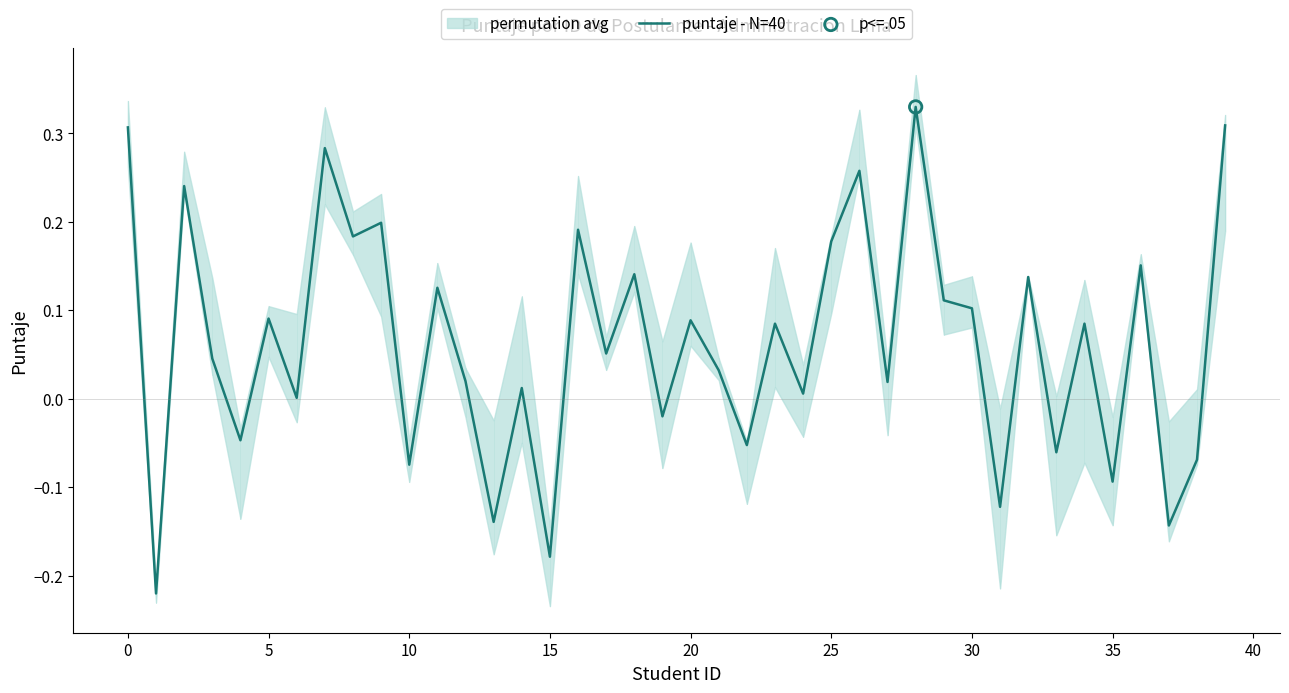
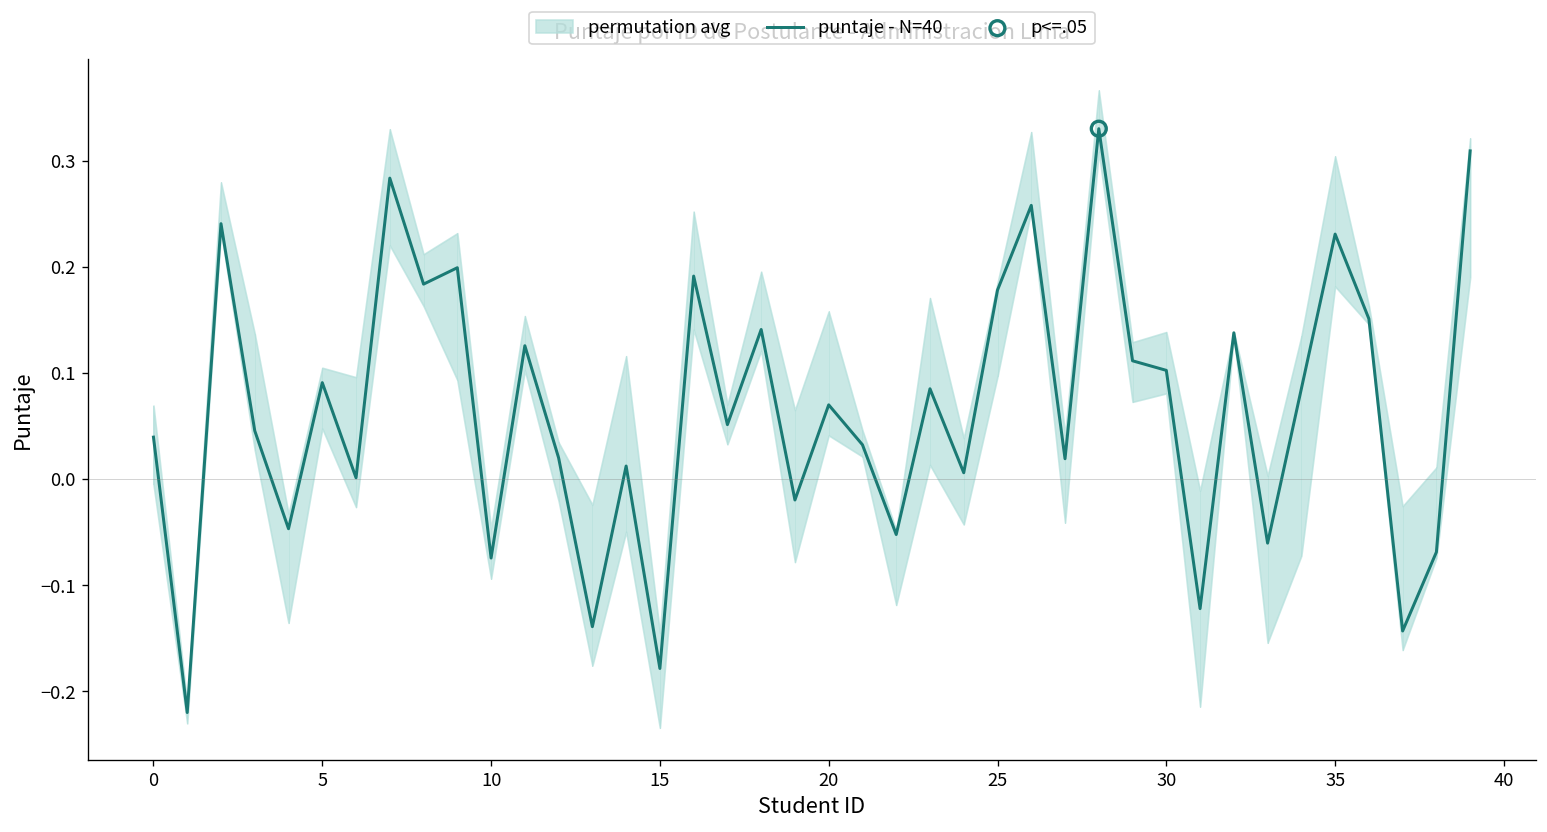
puntaje - N=40, 0: 0.31 -> 0.04
puntaje - N=40, 20: 0.09 -> 0.07
puntaje - N=40, 35: -0.09 -> 0.23
